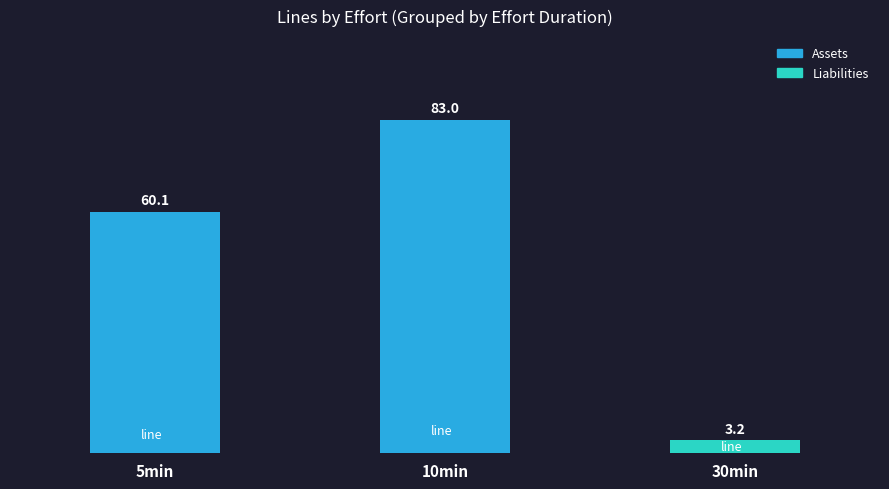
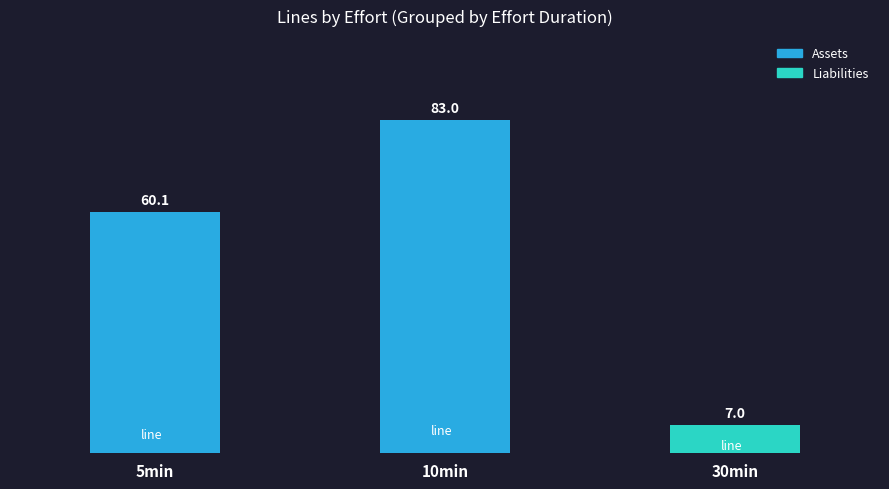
30min: 3.2 -> 7.0
